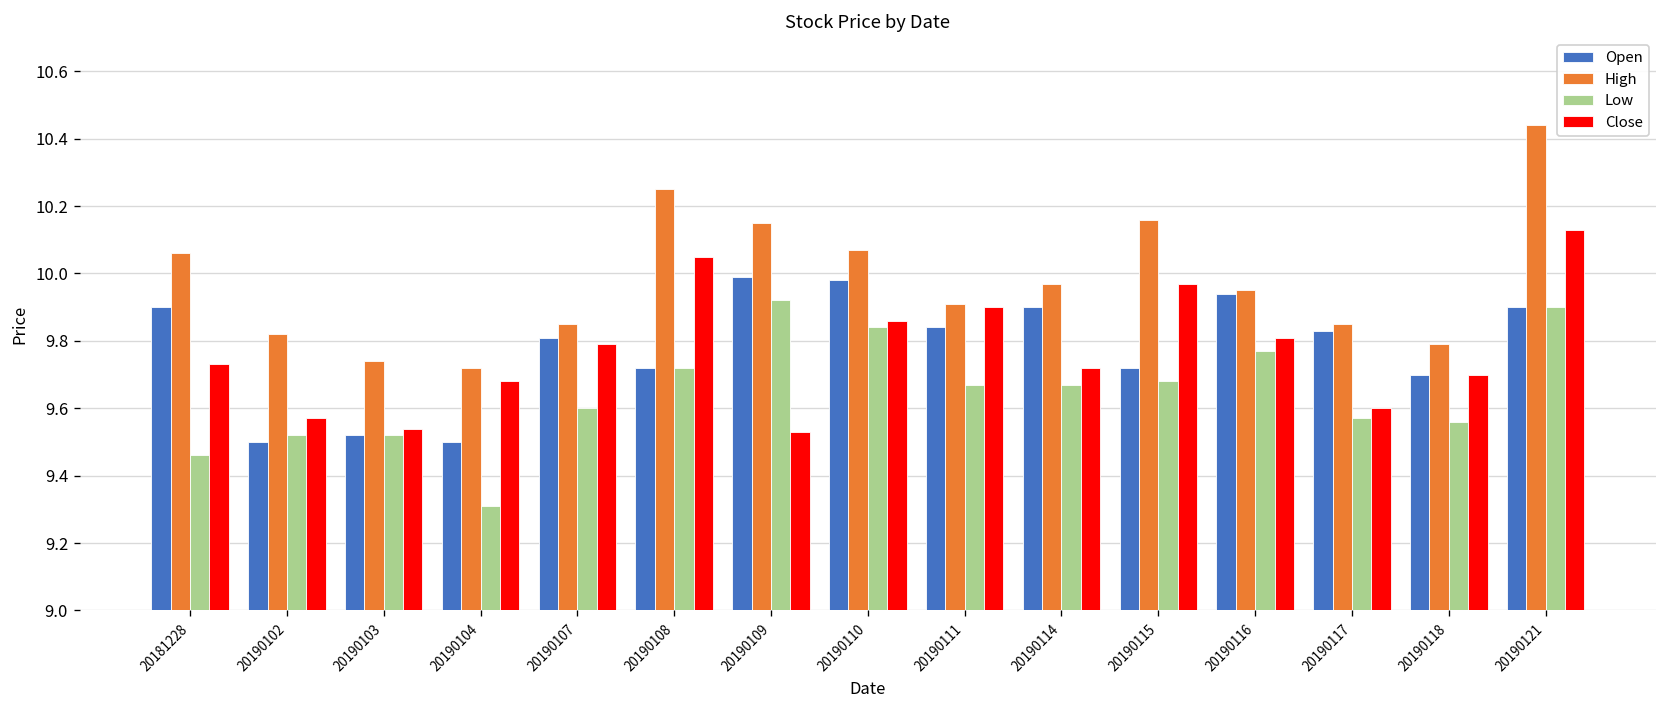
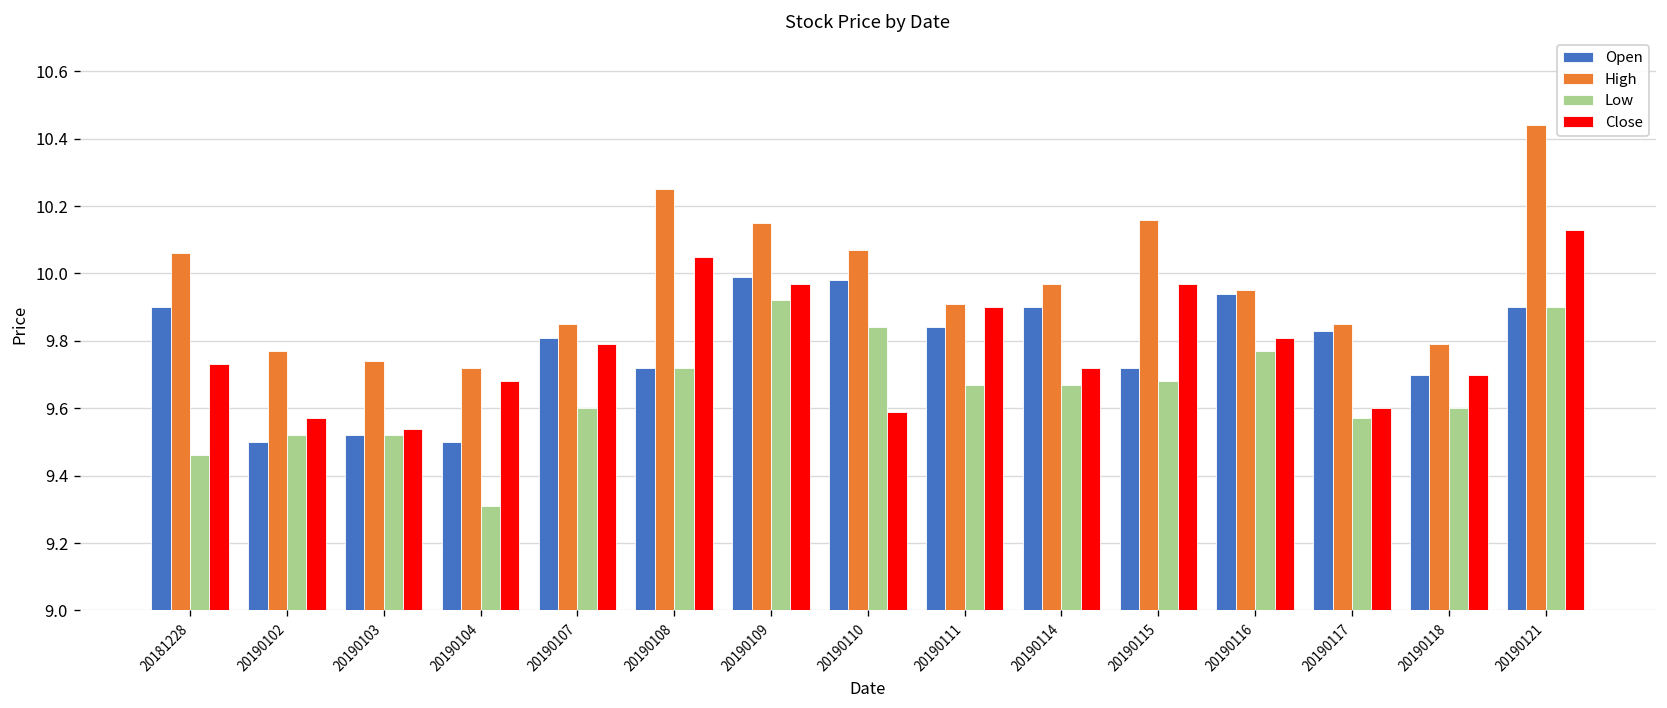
High, 20190102: 9.82 -> 9.77
Close, 20190109: 9.53 -> 9.97
Close, 20190110: 9.86 -> 9.59
Low, 20190118: 9.56 -> 9.60
